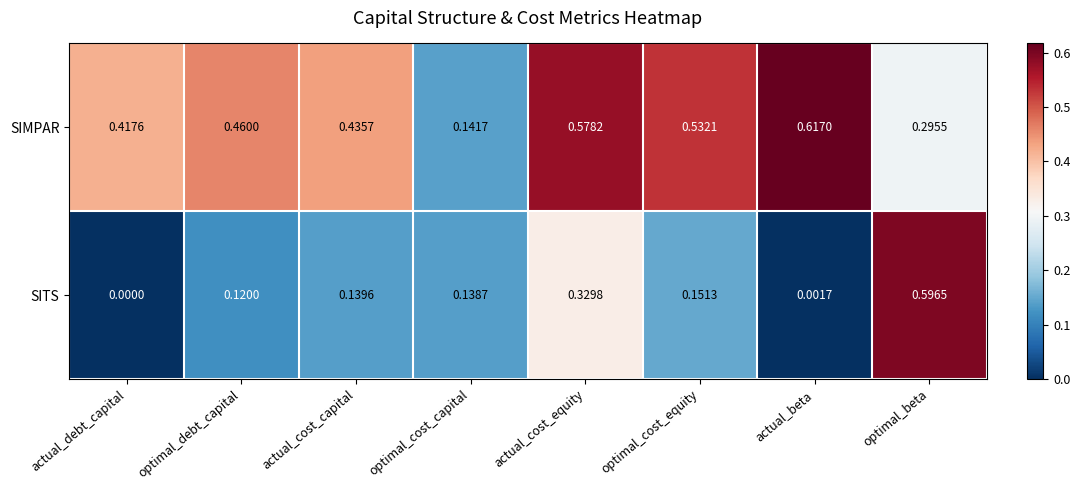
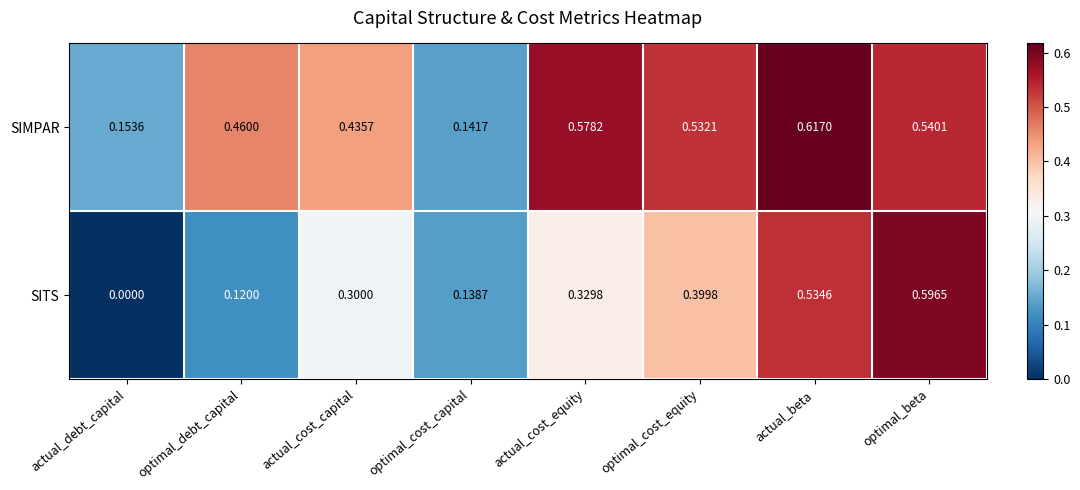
SIMPAR, actual_debt_capital: 0.4176 -> 0.1536
SIMPAR, optimal_beta: 0.2955 -> 0.5401
SITS, actual_cost_capital: 0.1396 -> 0.3000
SITS, optimal_cost_equity: 0.1513 -> 0.3998
SITS, actual_beta: 0.0017 -> 0.5346
